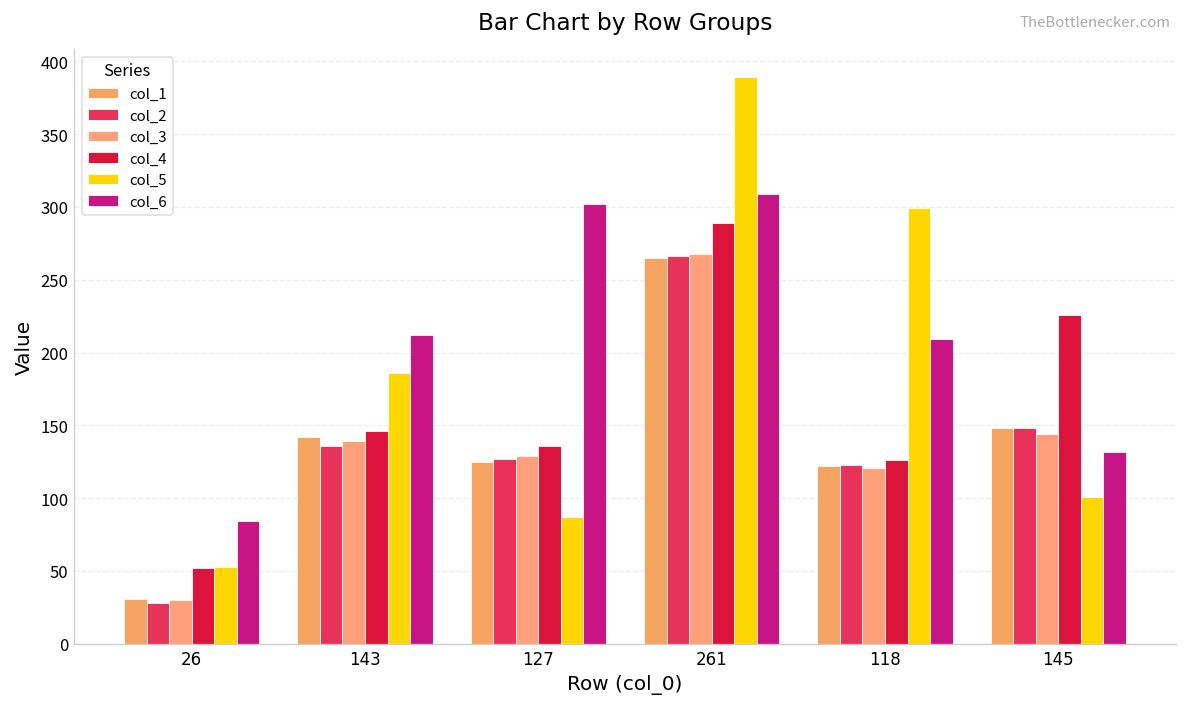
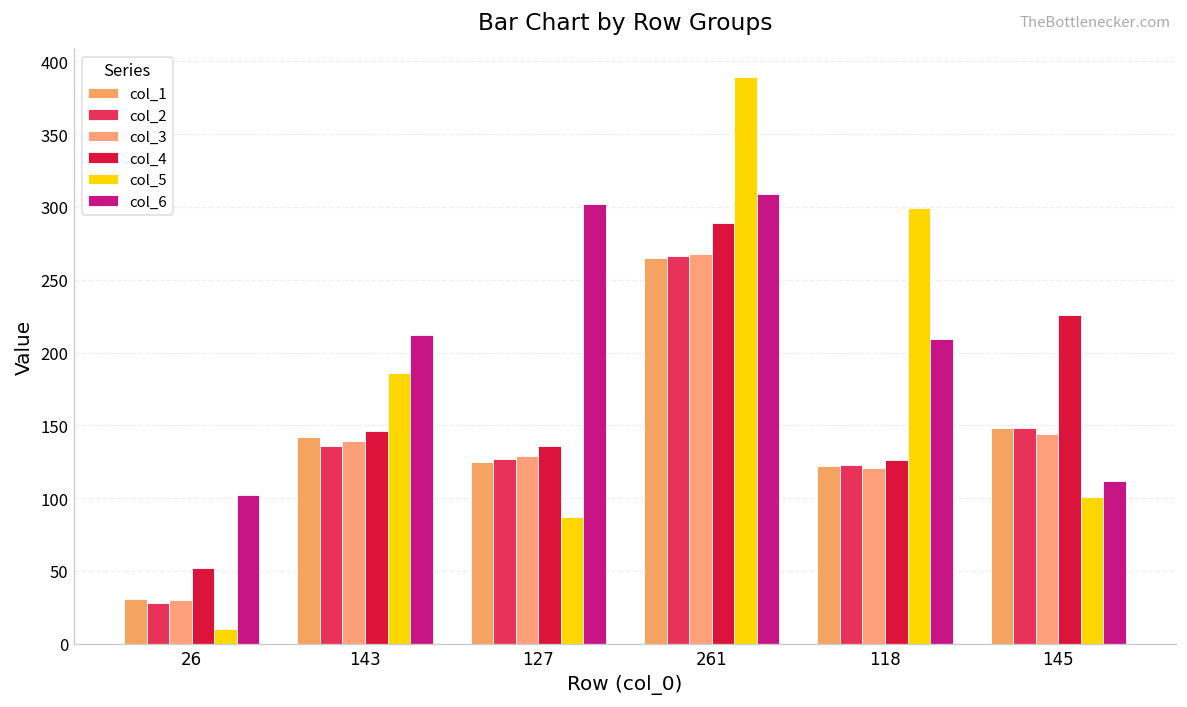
col_5, 26: 53 -> 10
col_6, 26: 84 -> 102
col_6, 145: 132 -> 112
